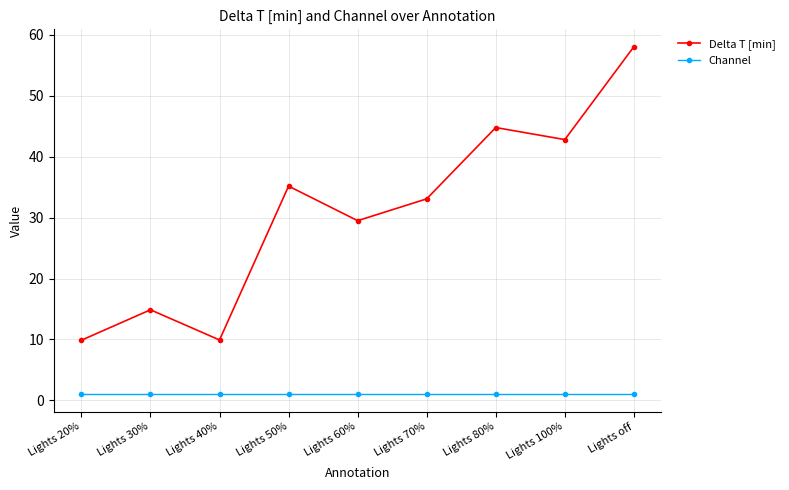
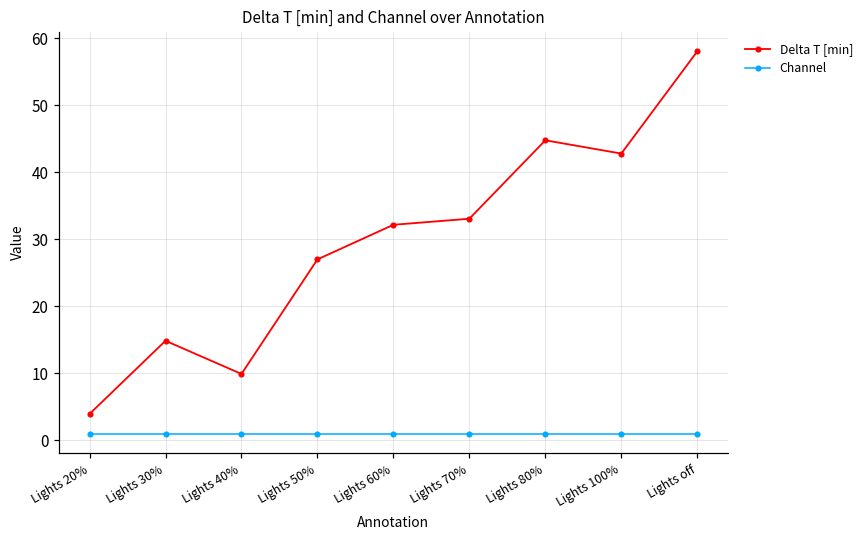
Delta T [min], Lights 20%: 10 -> 4
Delta T [min], Lights 50%: 35 -> 27
Delta T [min], Lights 60%: 30 -> 32
